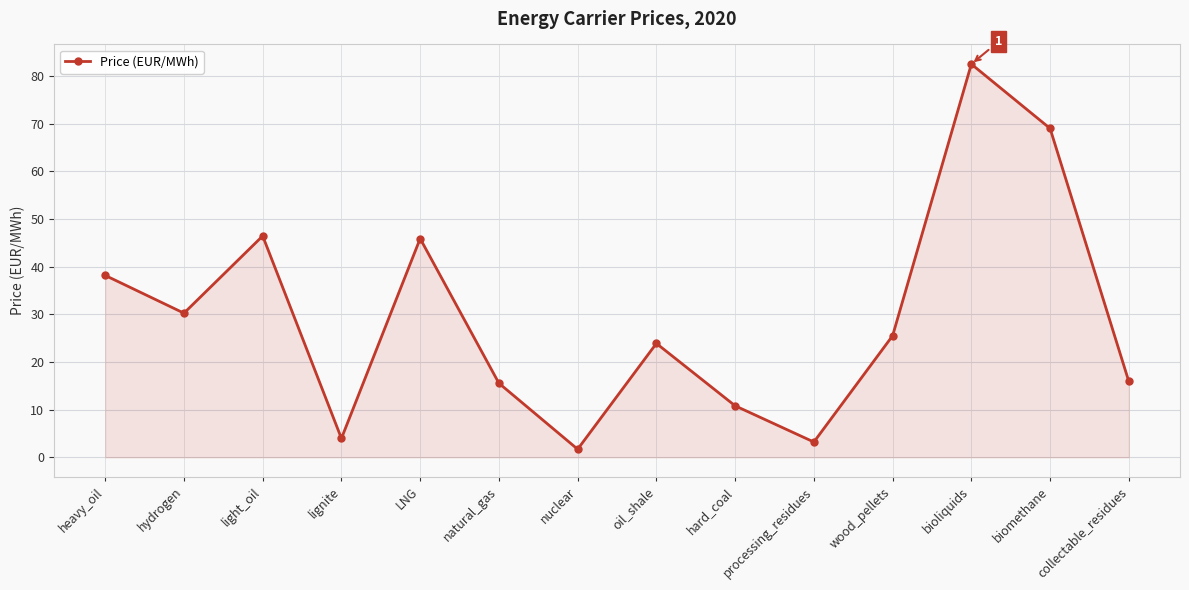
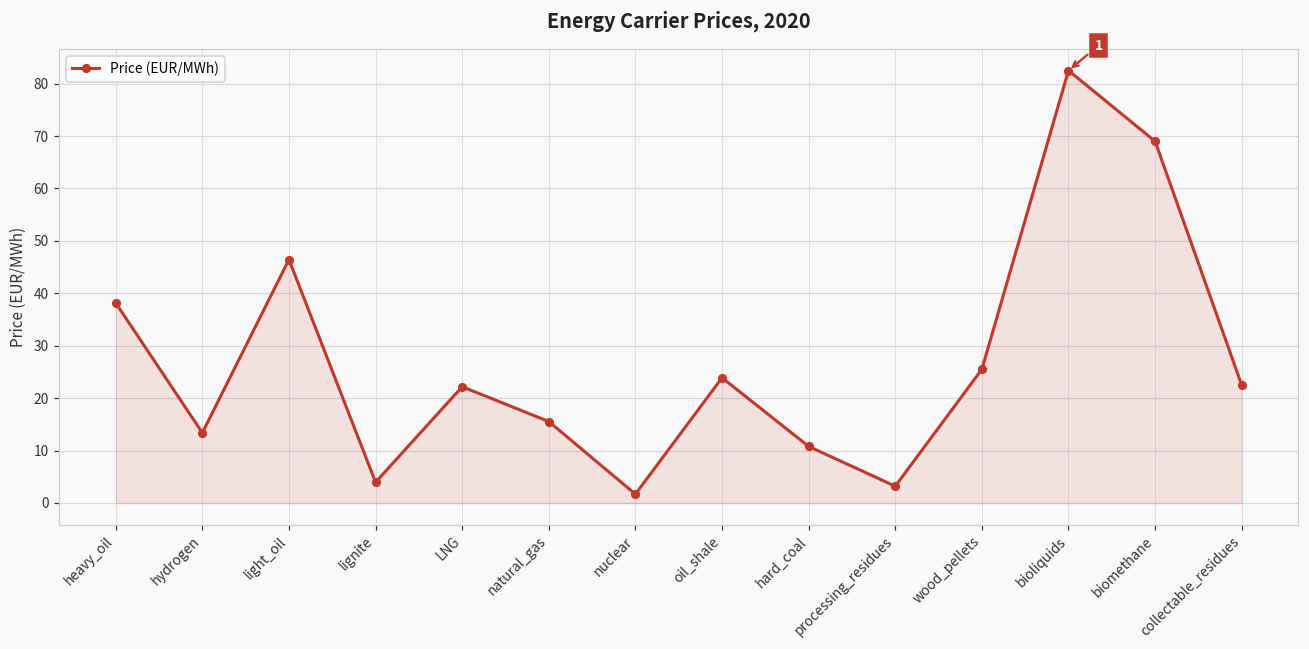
hydrogen: 30 -> 13
LNG: 46 -> 22
collectable_residues: 16 -> 23
